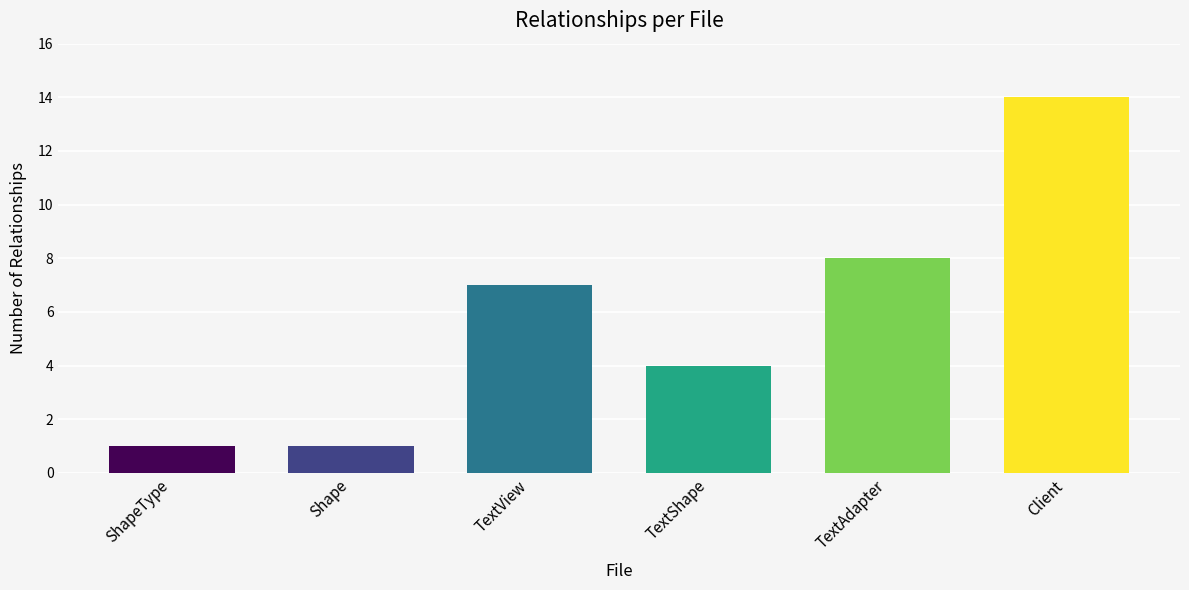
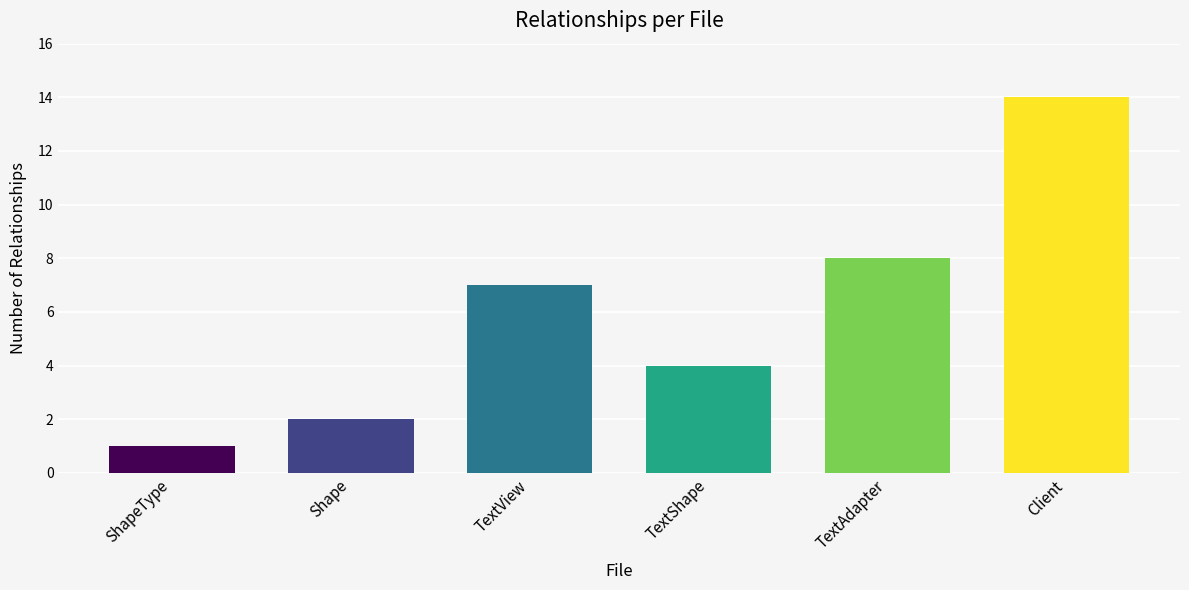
Shape: 1 -> 2
